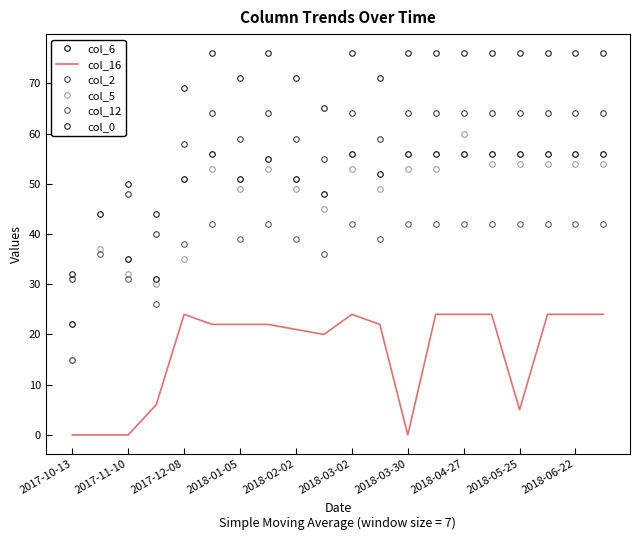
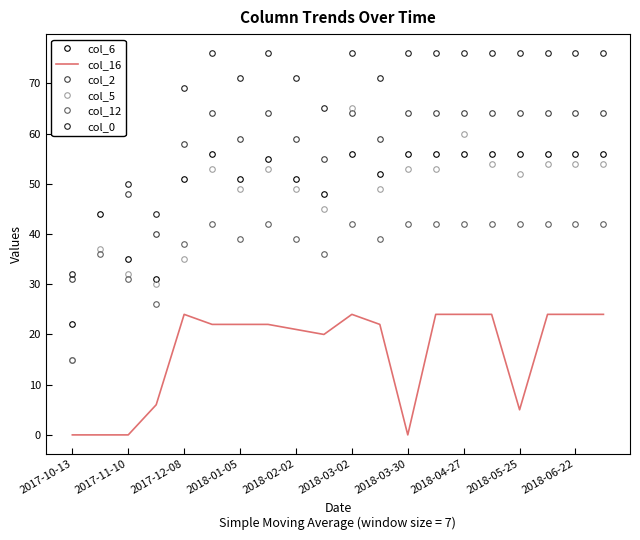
col_5, 2018-03-02: 53 -> 65
col_5, 2018-05-25: 54 -> 52
